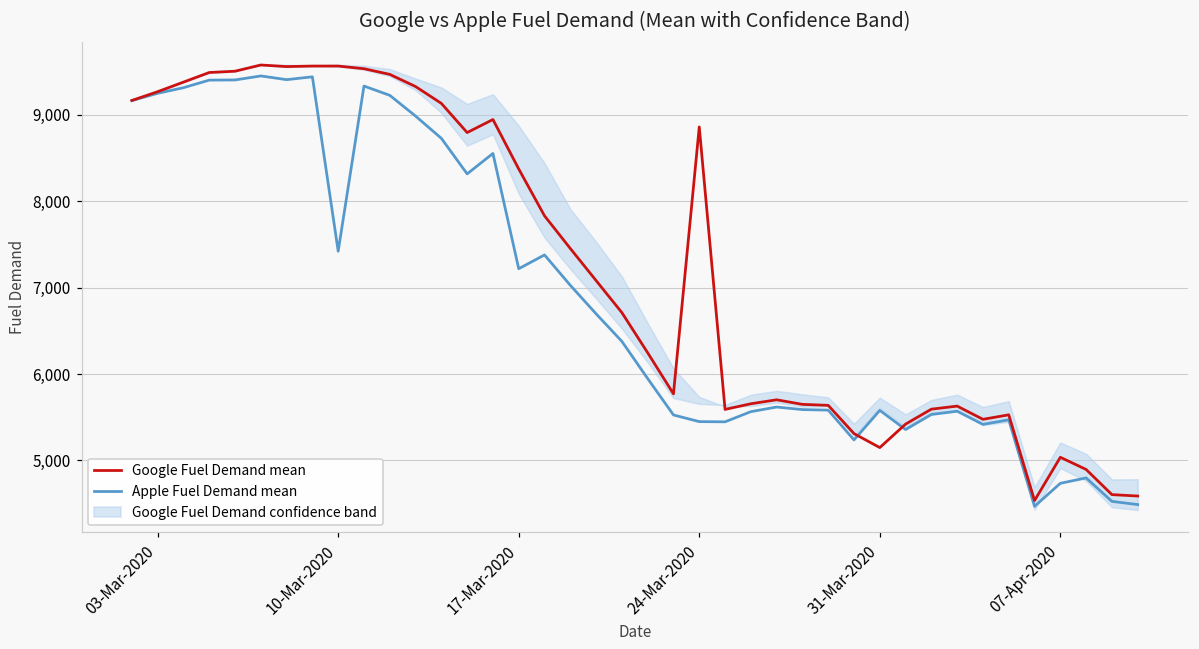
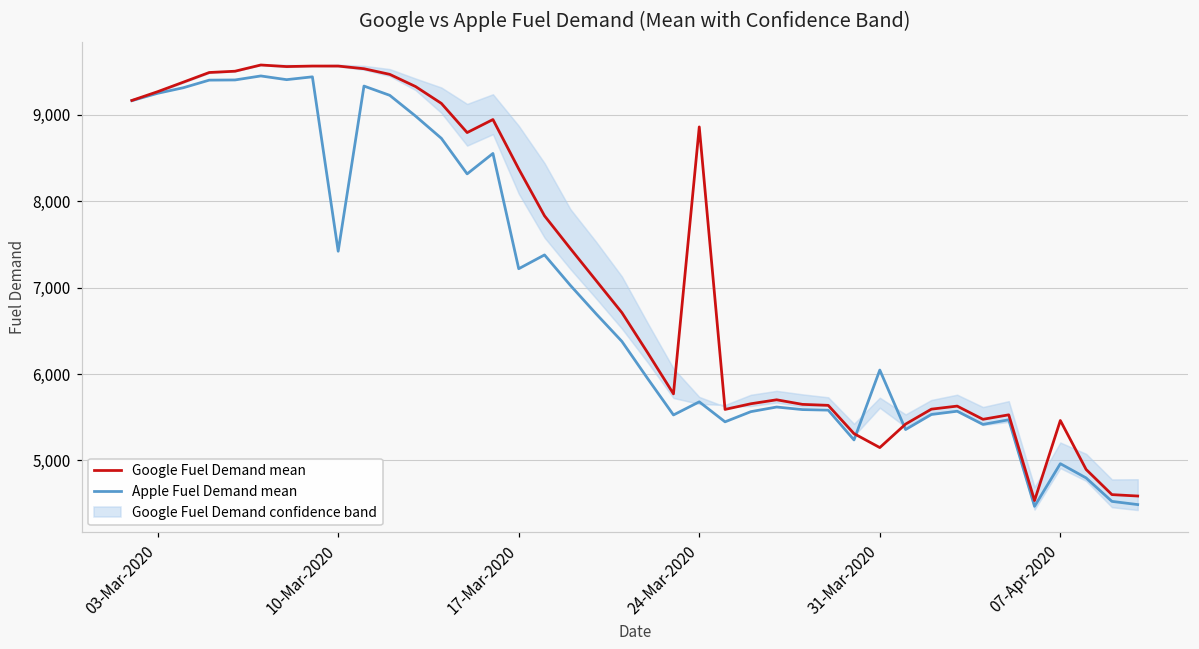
Apple Fuel Demand mean, 24-Mar-2020: 5,400 -> 5,700
Apple Fuel Demand mean, 31-Mar-2020: 5,600 -> 6,000
Google Fuel Demand mean, 07-Apr-2020: 5,000 -> 5,500
Apple Fuel Demand mean, 07-Apr-2020: 4,700 -> 5,000
